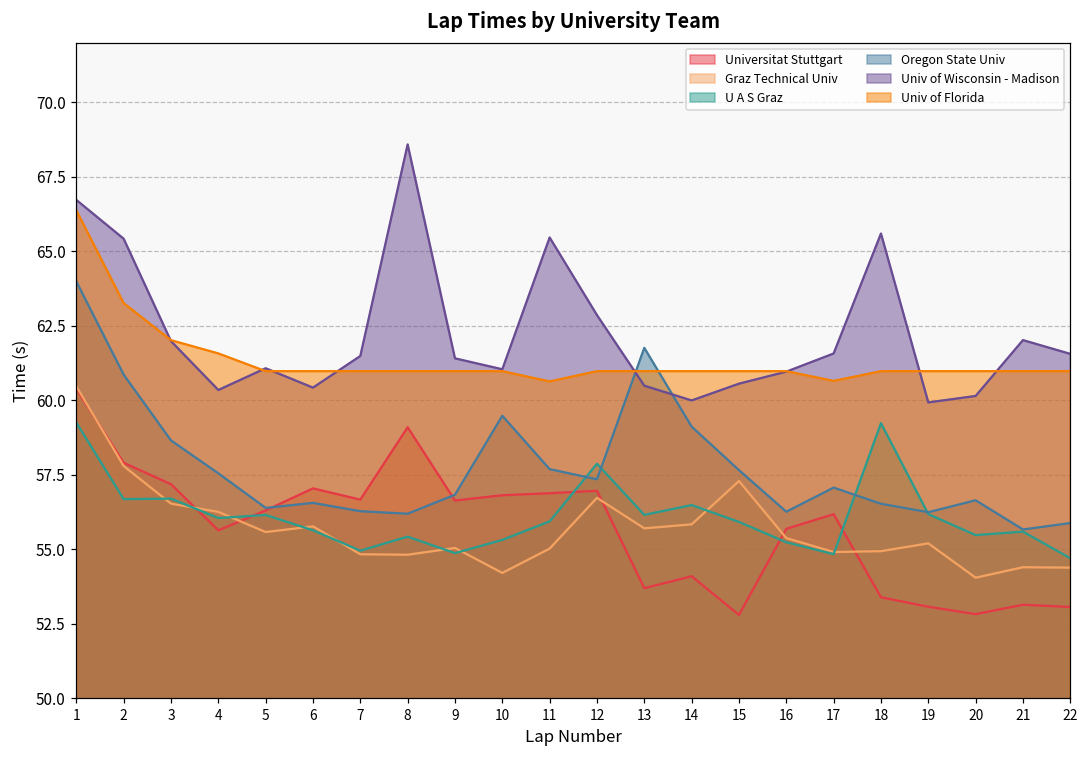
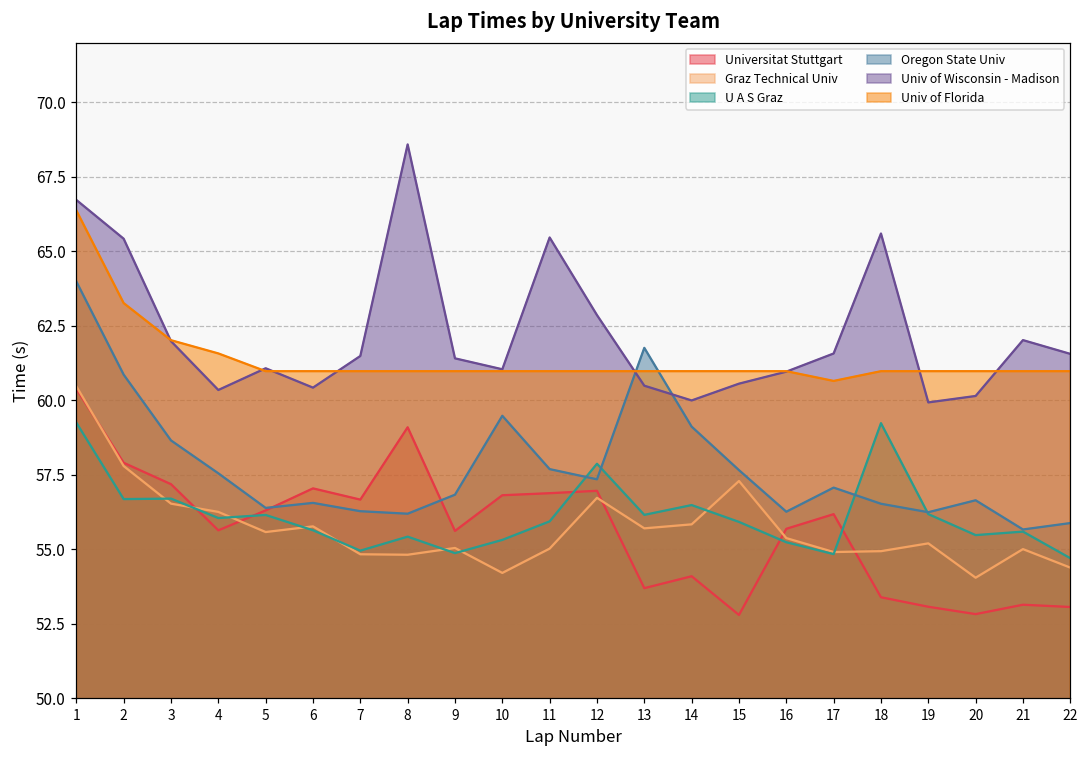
Universitat Stuttgart, 9: 56.6 -> 55.6
Univ of Florida, 11: 60.6 -> 61.0
Graz Technical Univ, 21: 54.4 -> 55.0
